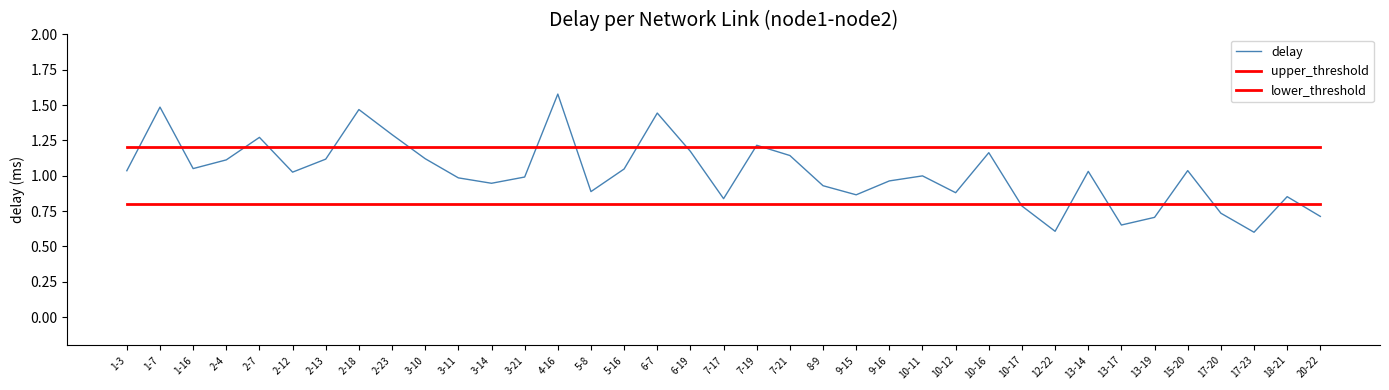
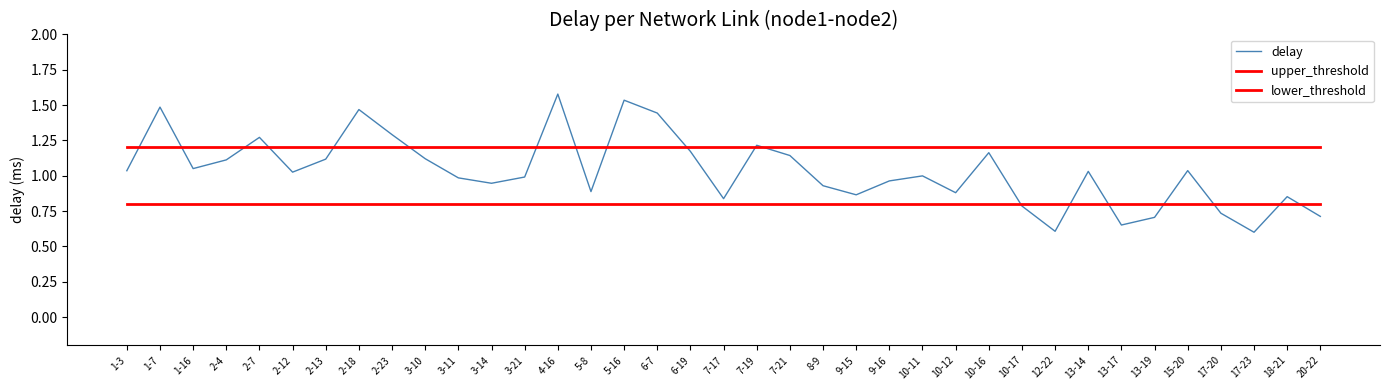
delay, 5-16: 1.05 -> 1.53
